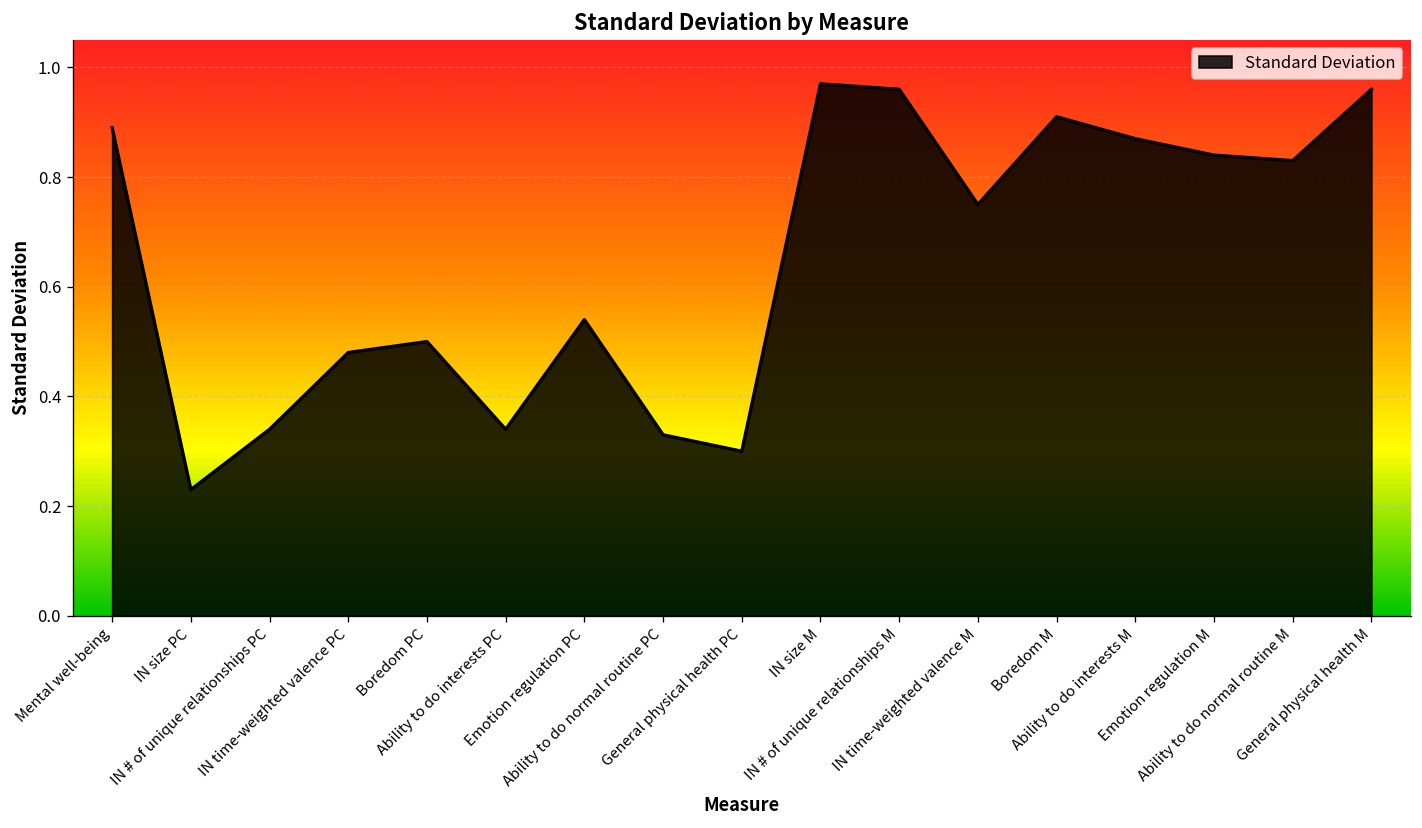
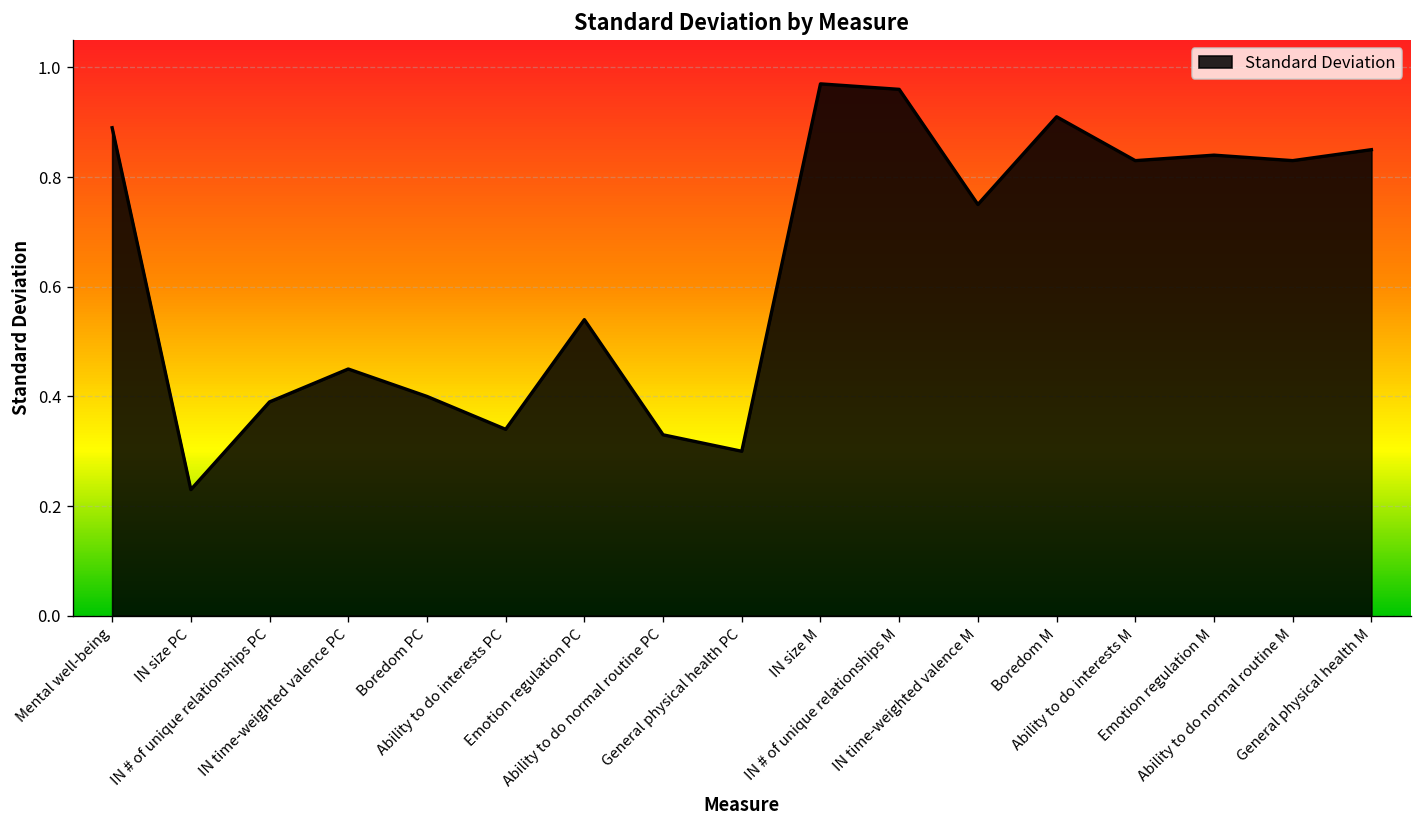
IN # of unique relationships PC: 0.34 -> 0.39
IN time-weighted valence PC: 0.48 -> 0.45
Boredom PC: 0.5 -> 0.4
Ability to do interests M: 0.87 -> 0.83
General physical health M: 0.96 -> 0.85
